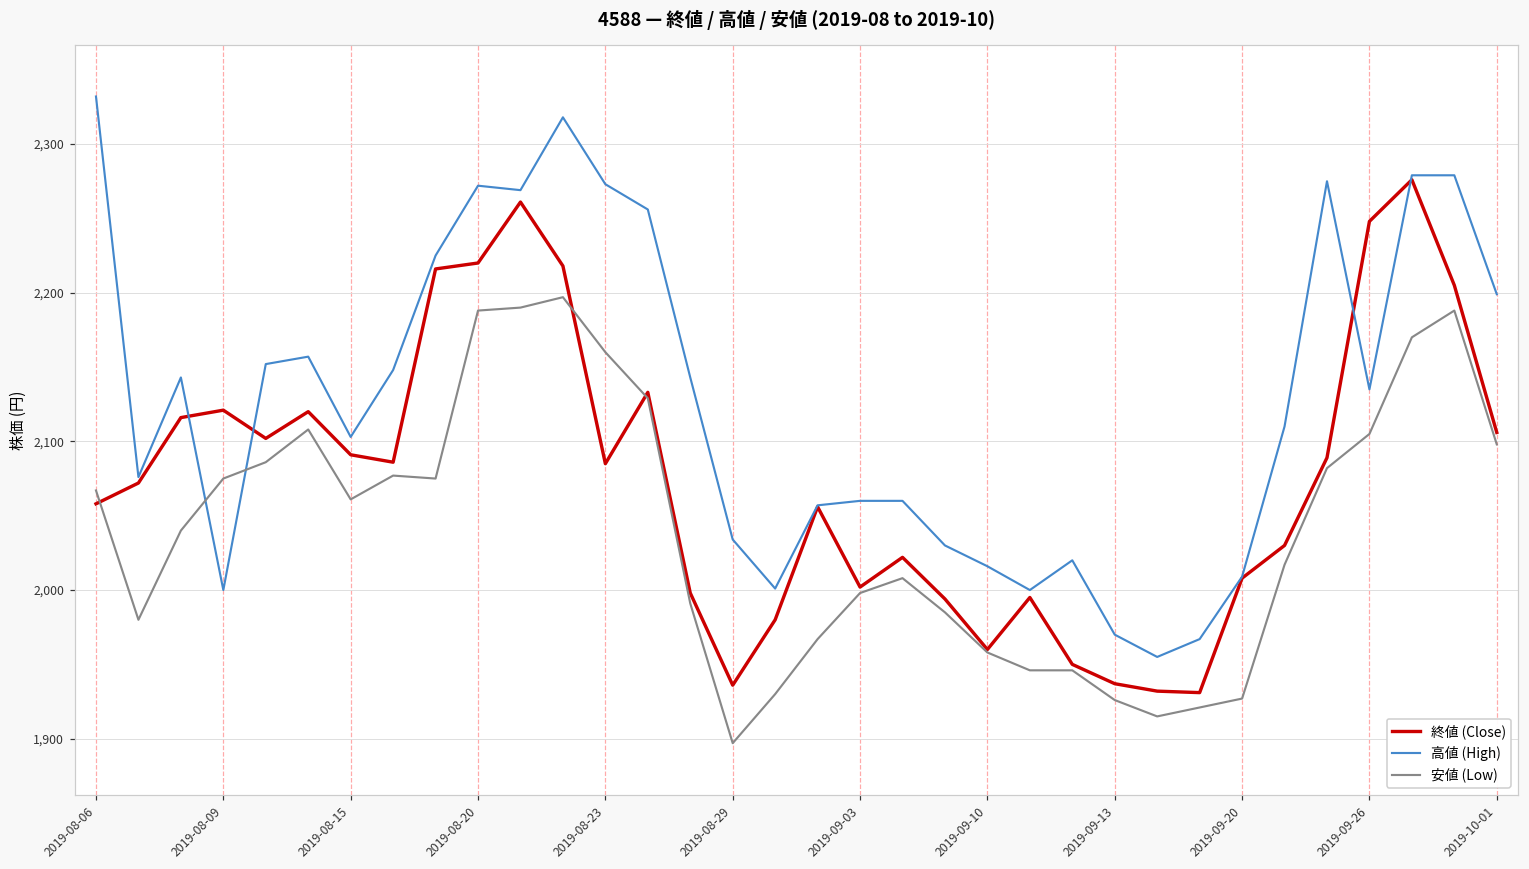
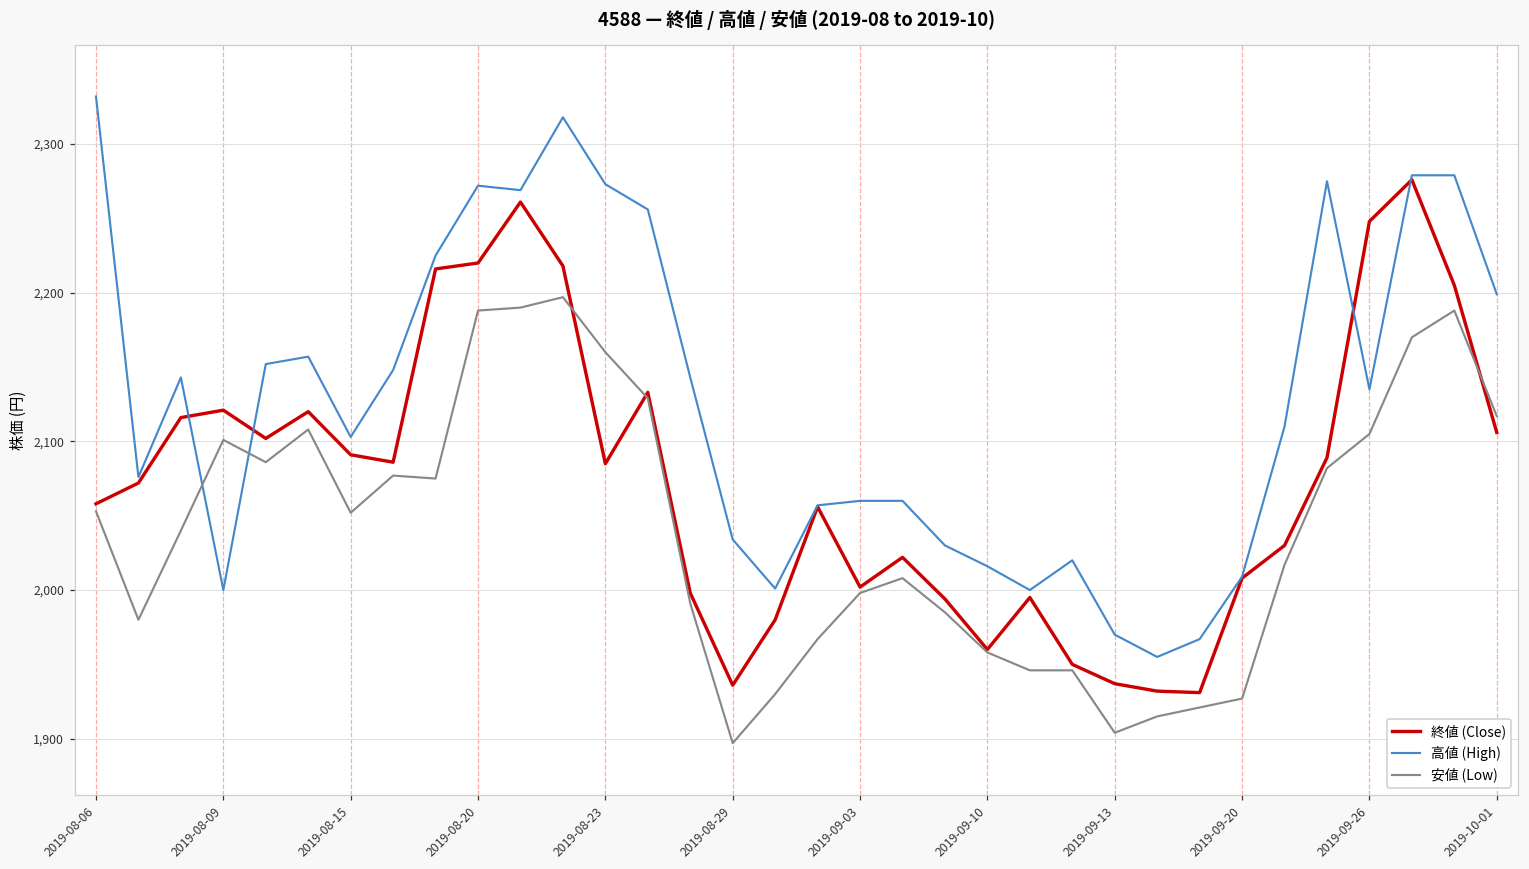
安値 (Low), 2019-08-06: 2,067 -> 2,053
安値 (Low), 2019-08-09: 2,075 -> 2,101
安値 (Low), 2019-08-15: 2,061 -> 2,052
安値 (Low), 2019-09-13: 1,926 -> 1,904
安値 (Low), 2019-10-01: 2,098 -> 2,117
